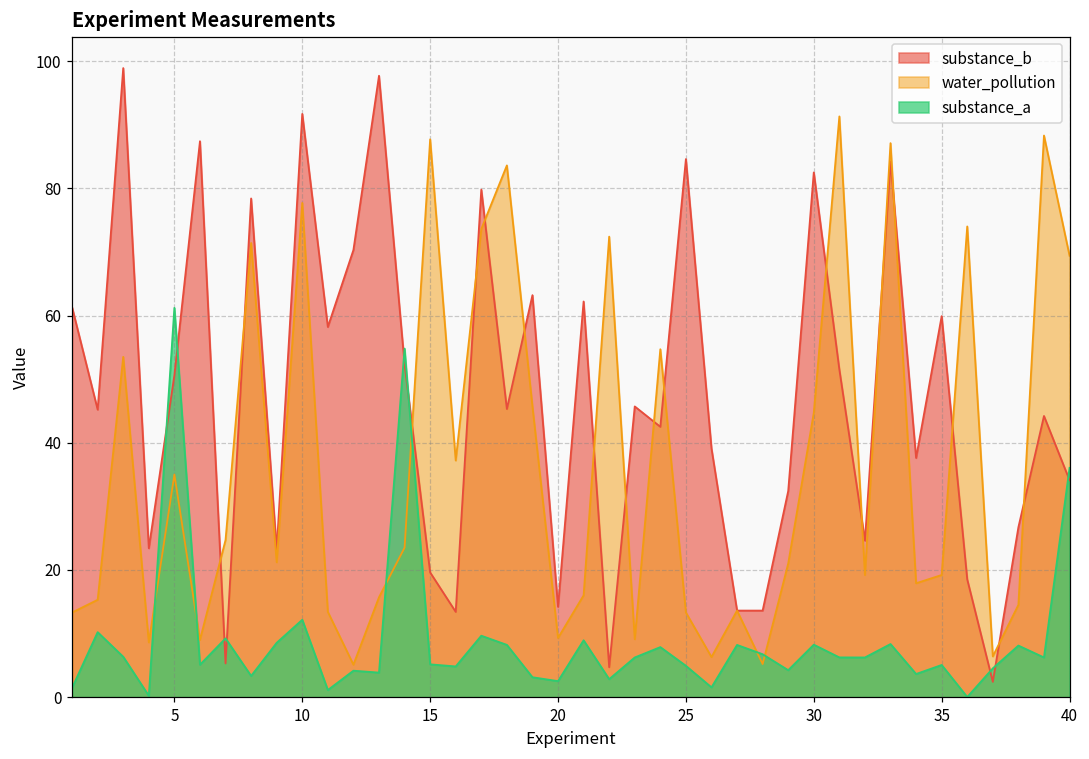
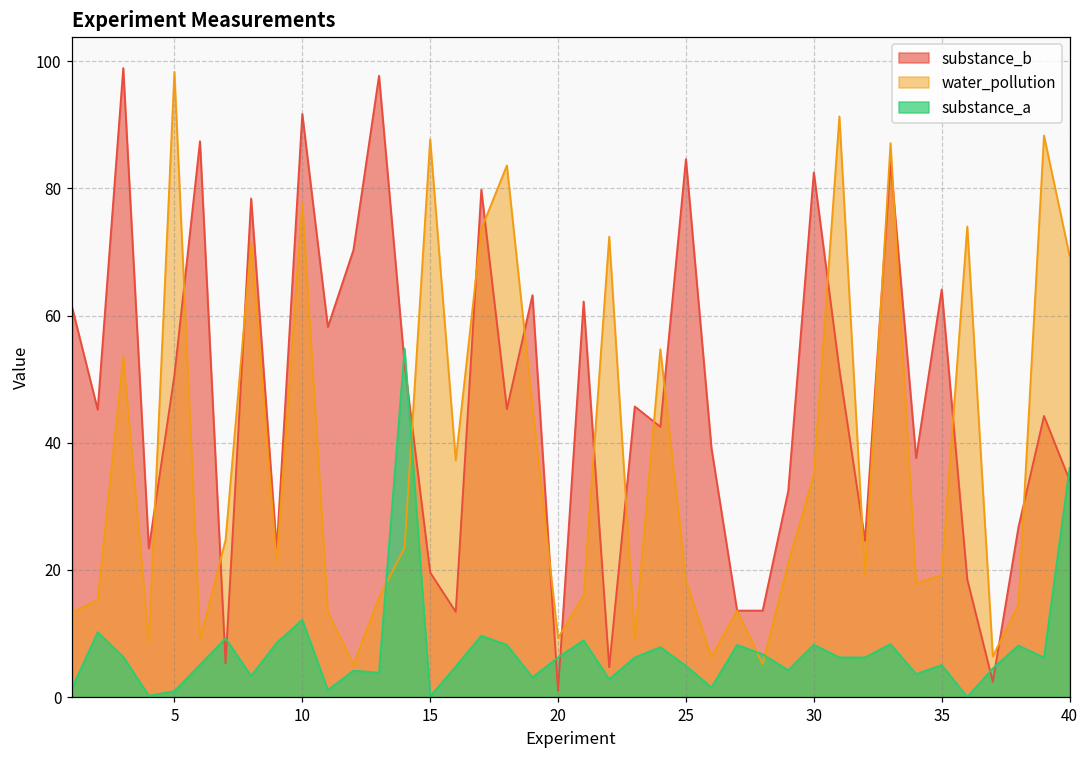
water_pollution, 5: 35 -> 98
substance_a, 5: 61 -> 1
substance_a, 15: 5 -> 0
substance_b, 20: 14 -> 1
substance_a, 20: 3 -> 6
water_pollution, 25: 13 -> 18
water_pollution, 30: 45 -> 35
substance_b, 35: 60 -> 64
